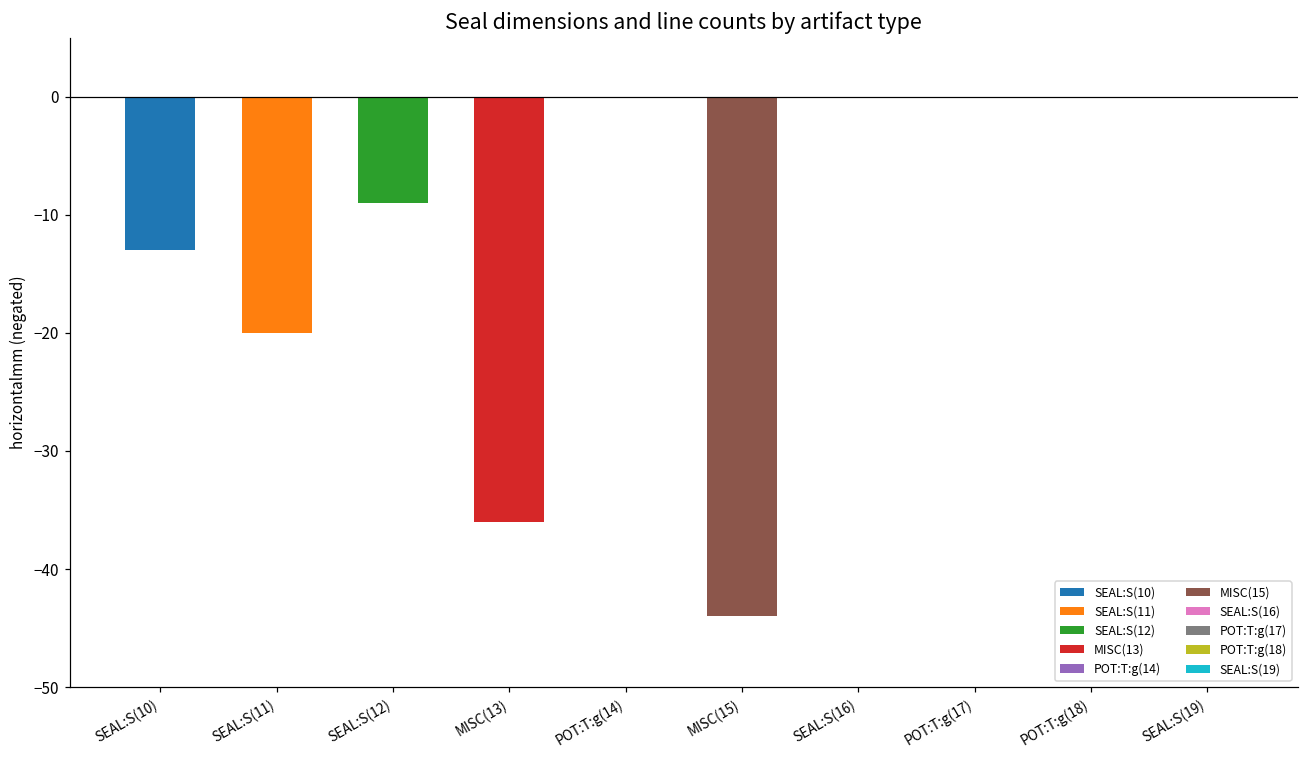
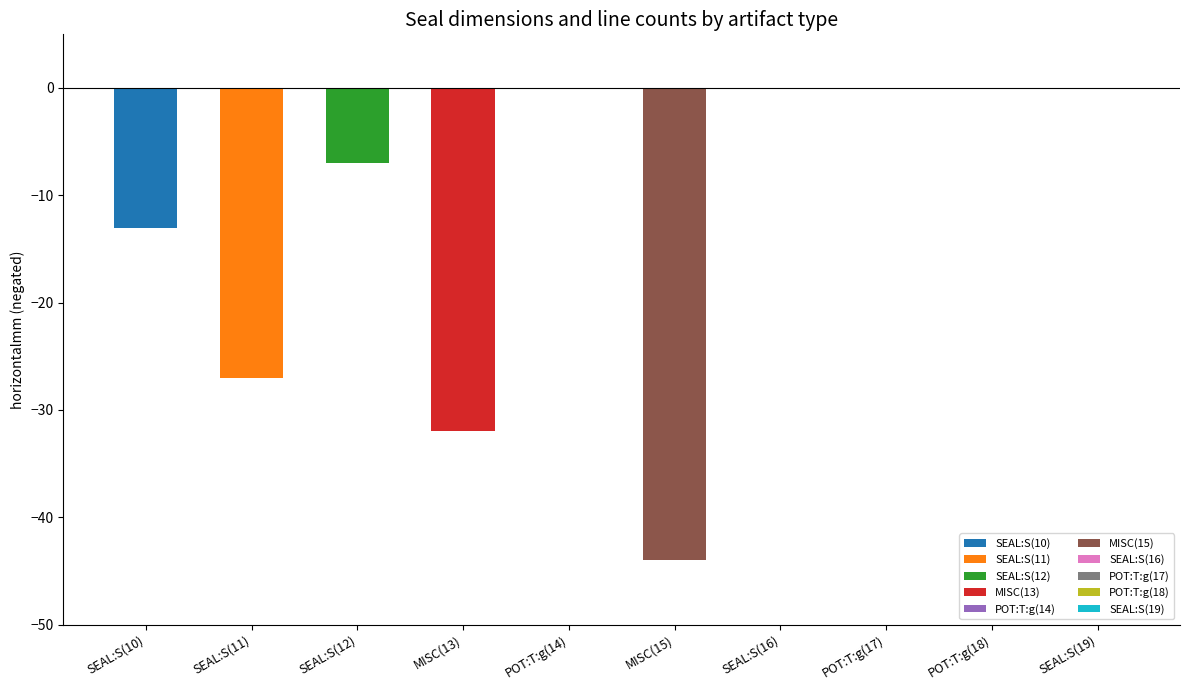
SEAL:S(11), SEAL:S(11): -20 -> -27
SEAL:S(12), SEAL:S(12): -9 -> -7
MISC(13), MISC(13): -36 -> -32
